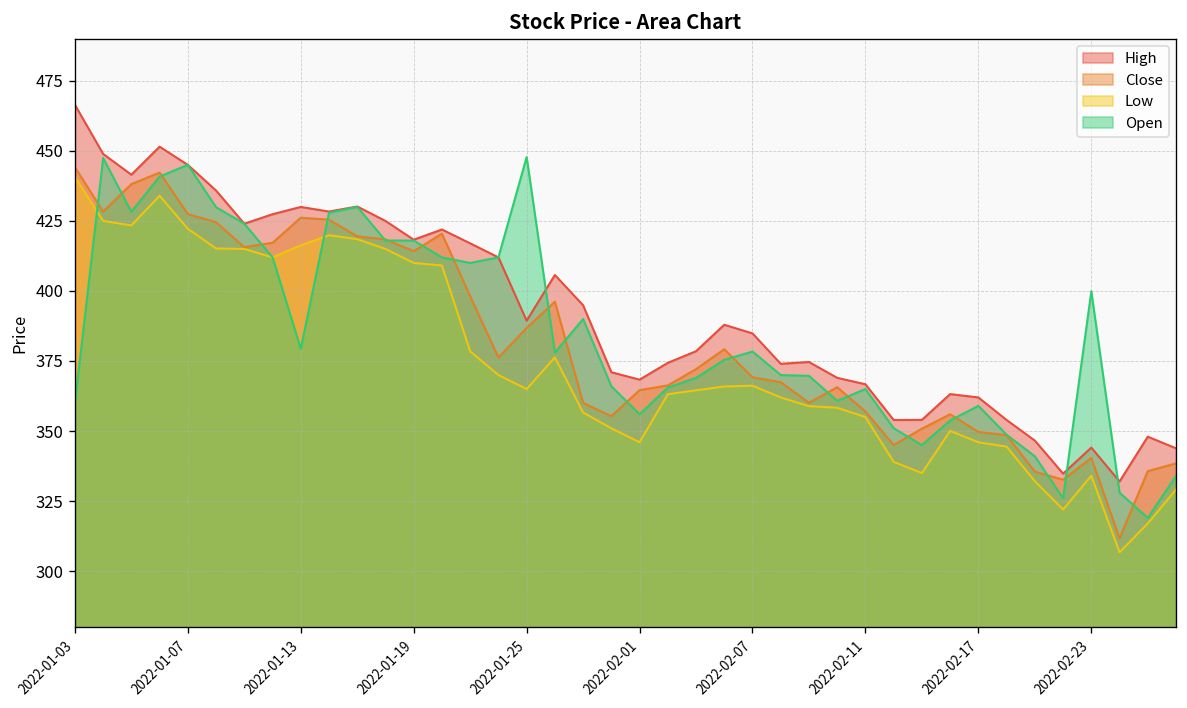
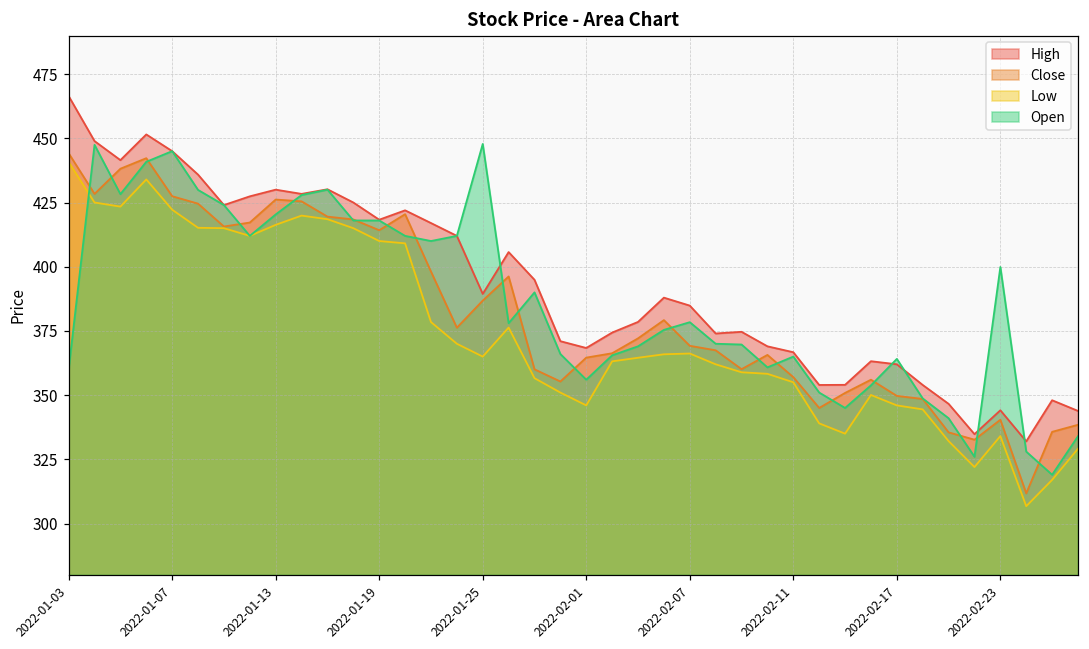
Open, 2022-01-13: 379 -> 420
Open, 2022-02-17: 359 -> 364
